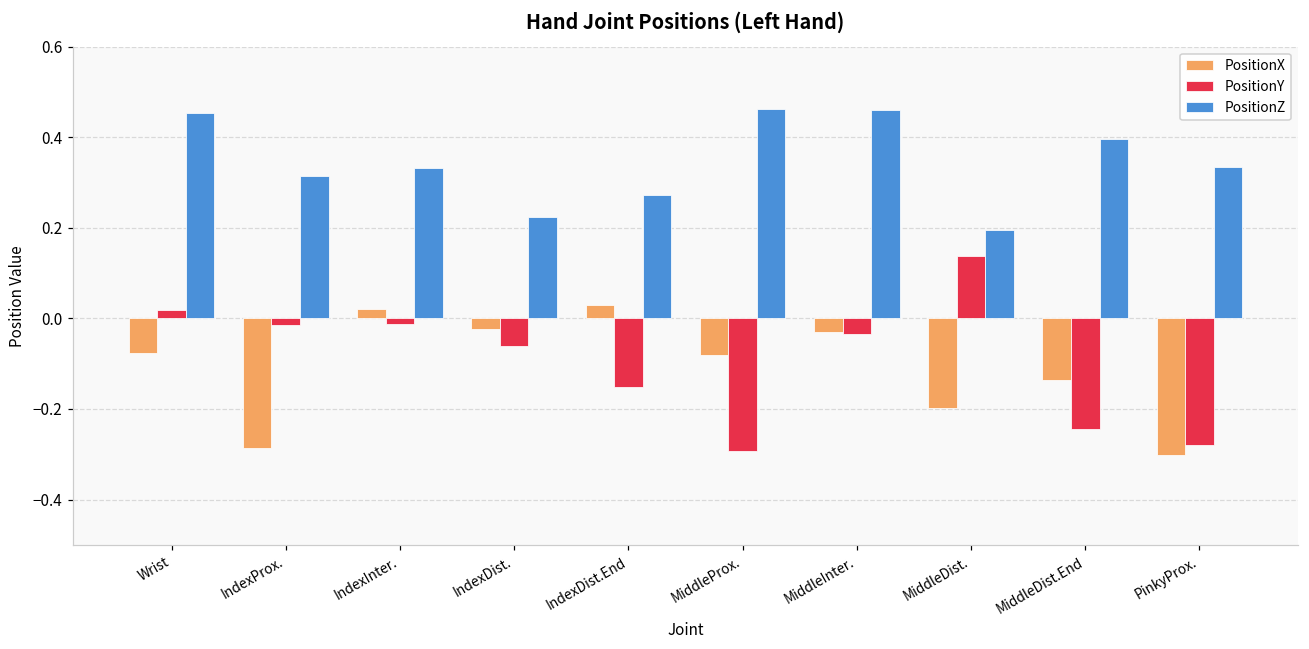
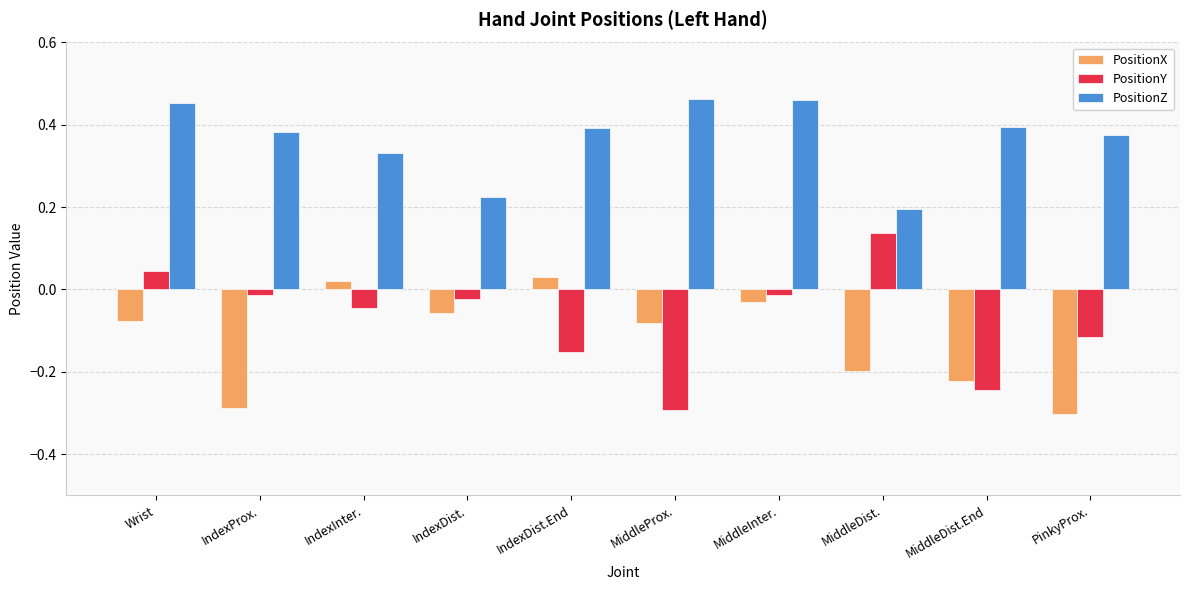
PositionY, Wrist: 0.02 -> 0.05
PositionZ, IndexProx.: 0.31 -> 0.38
PositionY, IndexInter.: -0.01 -> -0.04
PositionX, IndexDist.: -0.02 -> -0.06
PositionY, IndexDist.: -0.06 -> -0.02
PositionZ, IndexDist.End: 0.27 -> 0.39
PositionY, MiddleInter.: -0.03 -> -0.01
PositionX, MiddleDist.End: -0.14 -> -0.22
PositionY, PinkyProx.: -0.28 -> -0.11
PositionZ, PinkyProx.: 0.33 -> 0.38
